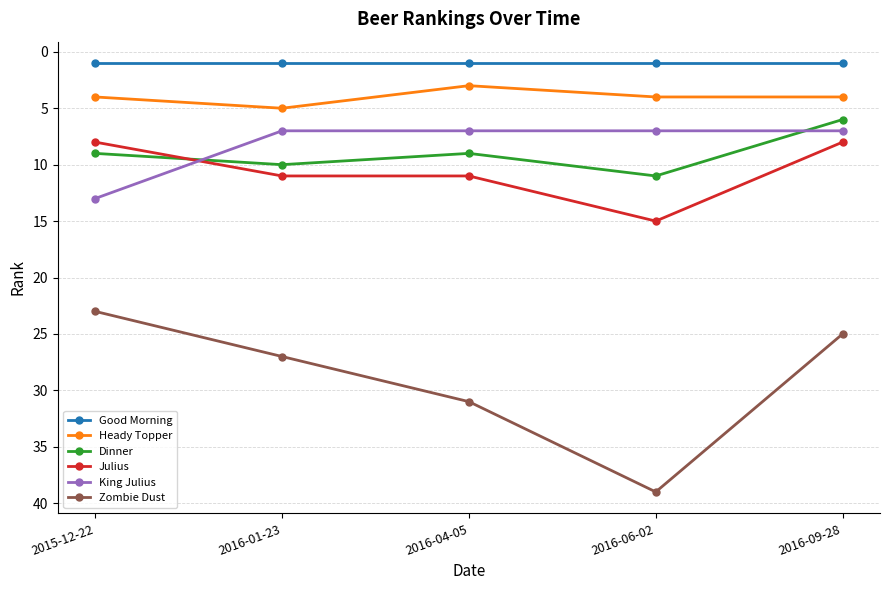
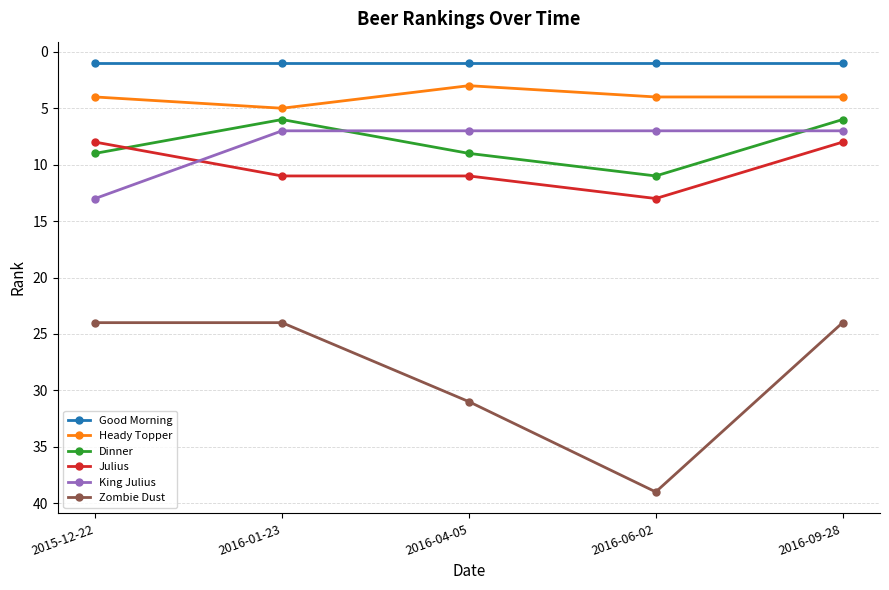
Zombie Dust, 2015-12-22: 23 -> 24
Dinner, 2016-01-23: 10 -> 6
Zombie Dust, 2016-01-23: 27 -> 24
Julius, 2016-06-02: 15 -> 13
Zombie Dust, 2016-09-28: 25 -> 24
